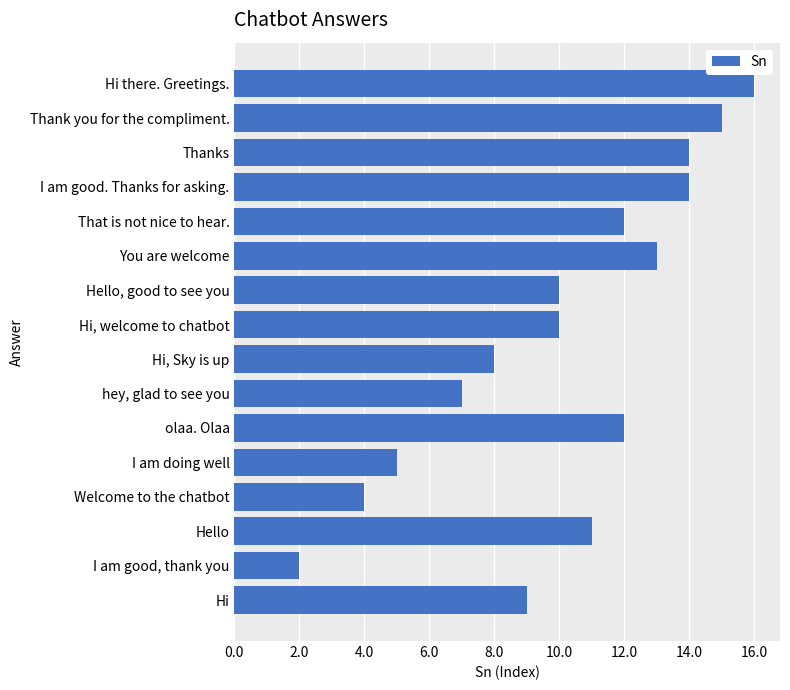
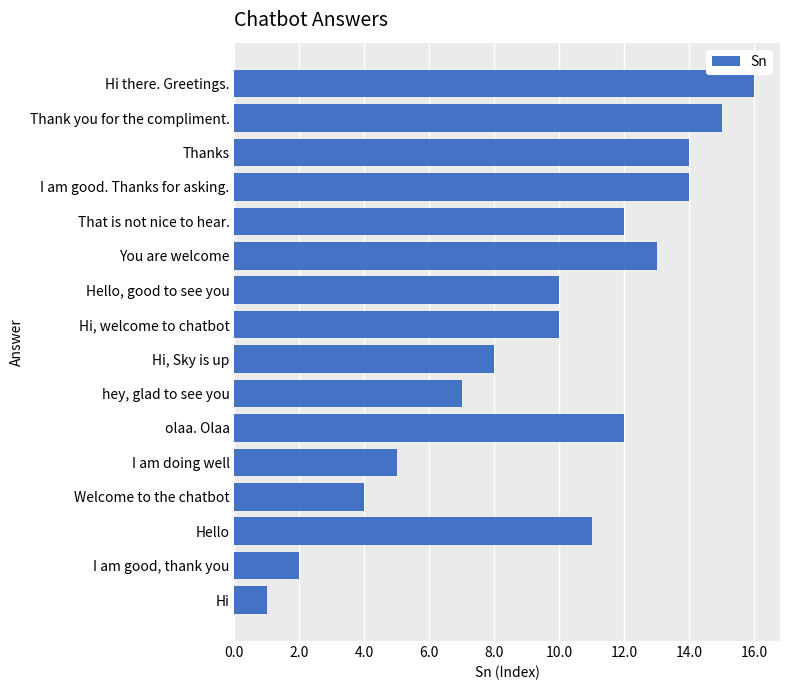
Hi: 9 -> 1
